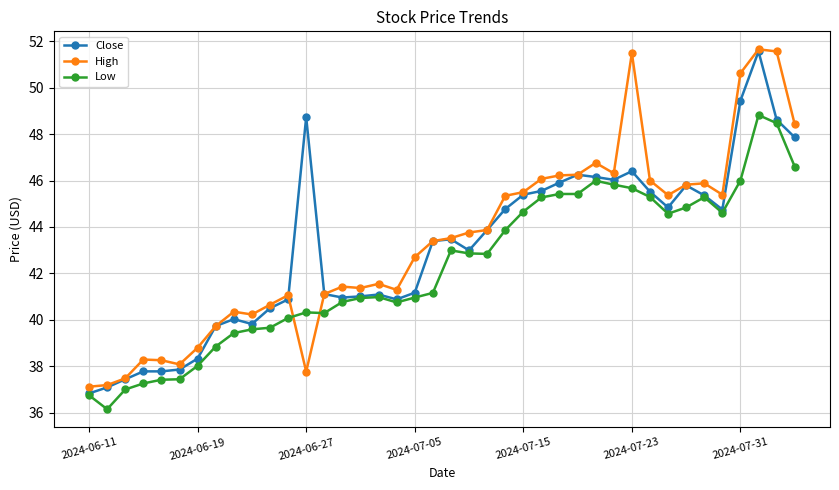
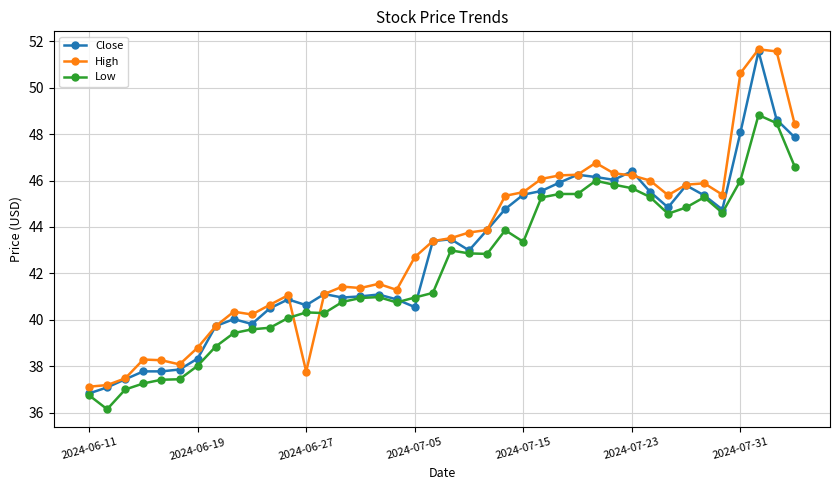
Close, 2024-06-27: 48.7 -> 40.6
Close, 2024-07-05: 41.2 -> 40.6
Low, 2024-07-15: 44.7 -> 43.4
High, 2024-07-23: 51.5 -> 46.2
Close, 2024-07-31: 49.4 -> 48.1
